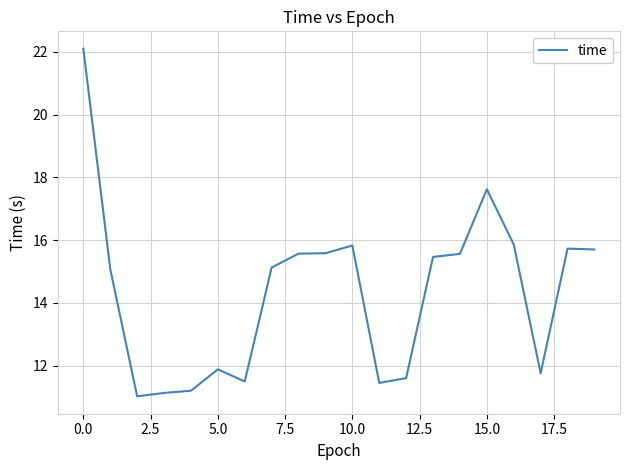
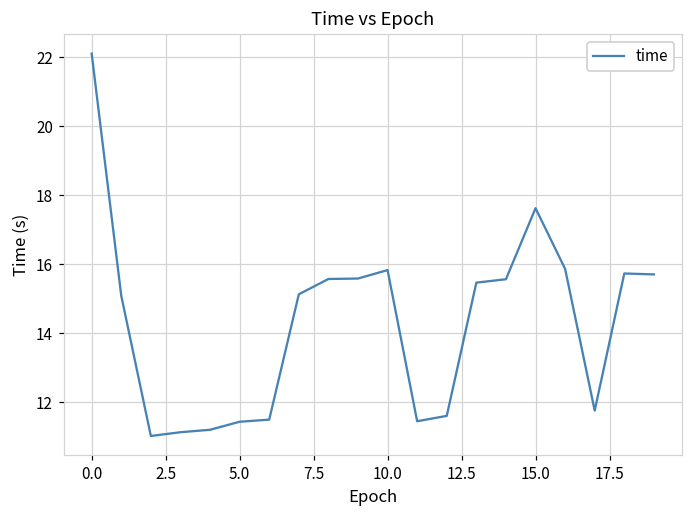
5.0: 11.9 -> 11.4
